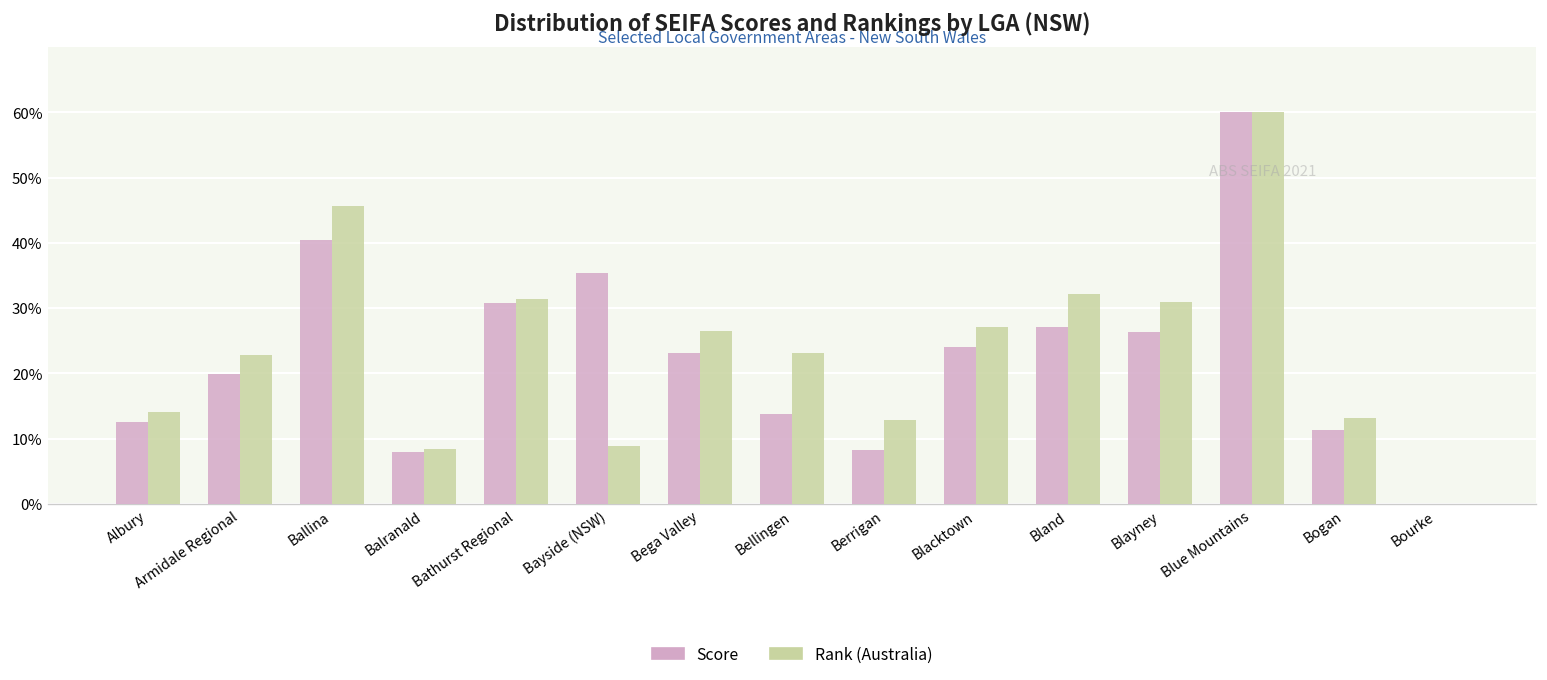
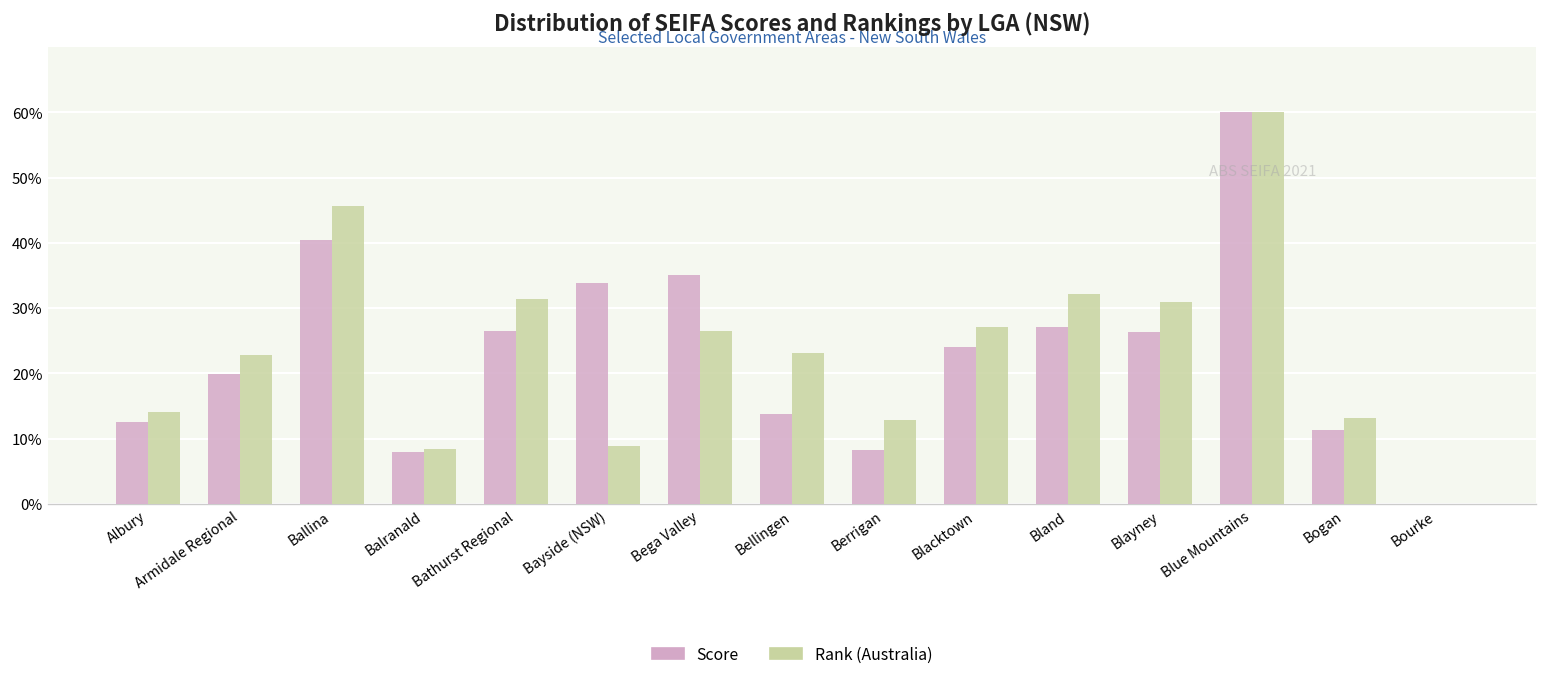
Score, Bathurst Regional: 31% -> 26%
Score, Bayside (NSW): 35% -> 34%
Score, Bega Valley: 23% -> 35%
